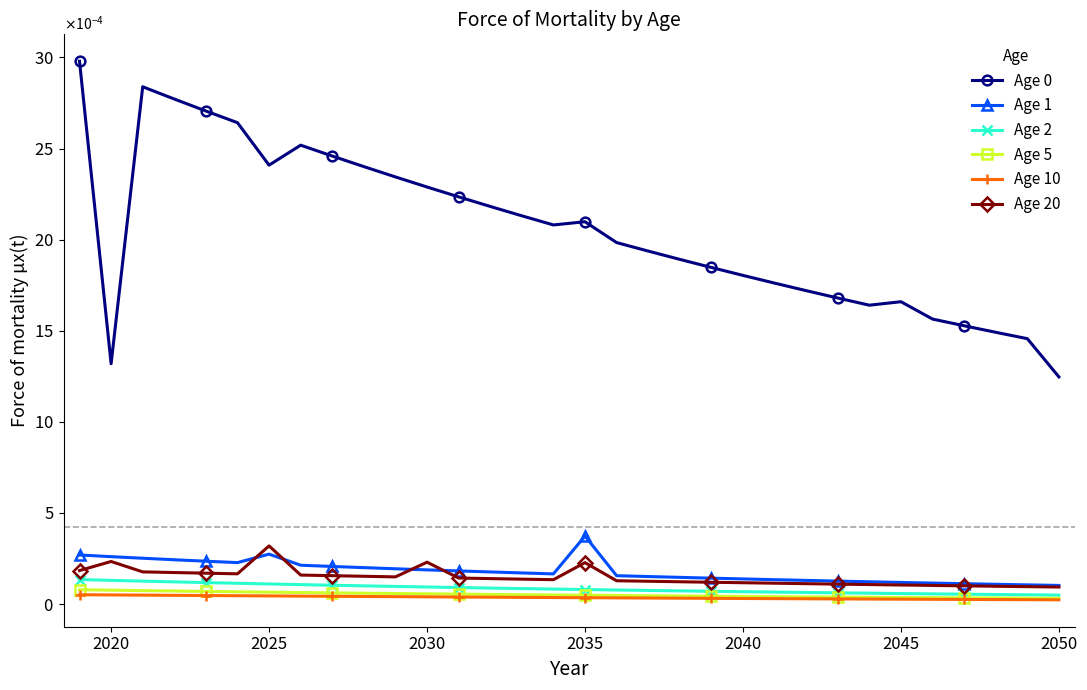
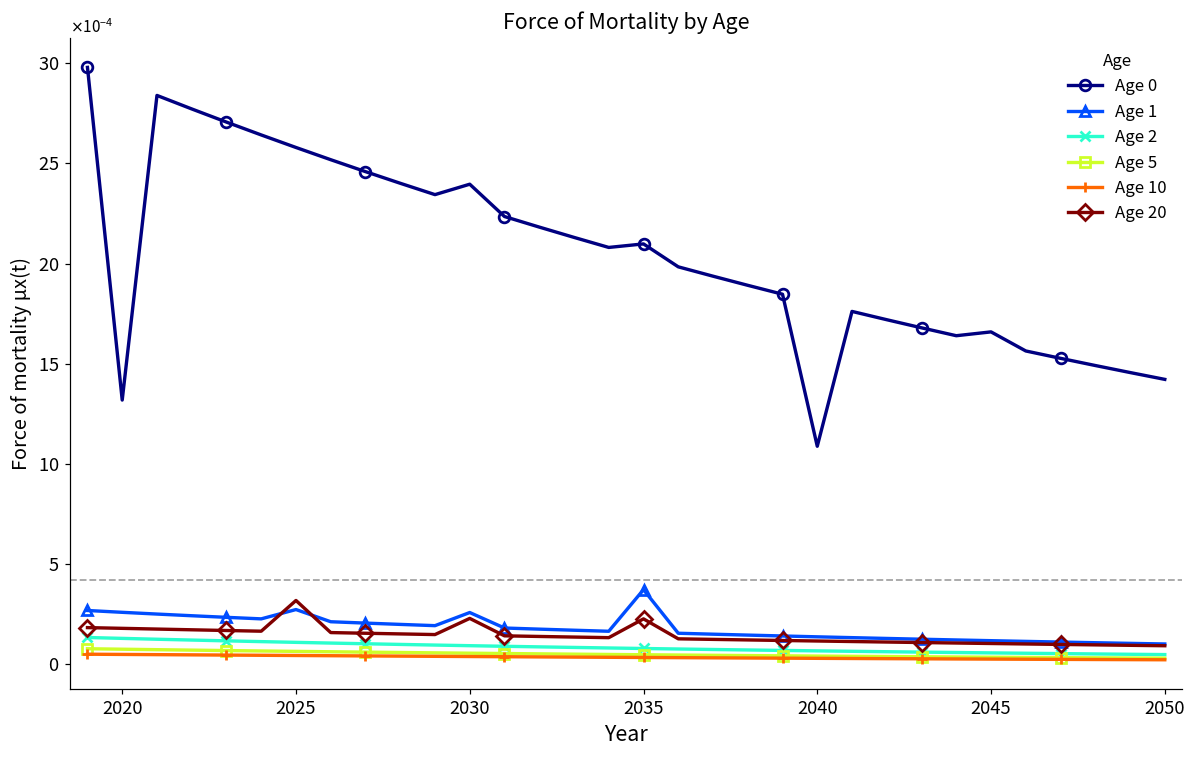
Age 20, 2020: 0.00023 -> 0.00018
Age 0, 2025: 0.00241 -> 0.00258
Age 0, 2030: 0.00229 -> 0.00240
Age 1, 2030: 0.00019 -> 0.00026
Age 0, 2040: 0.00180 -> 0.00109
Age 0, 2050: 0.00125 -> 0.00142
